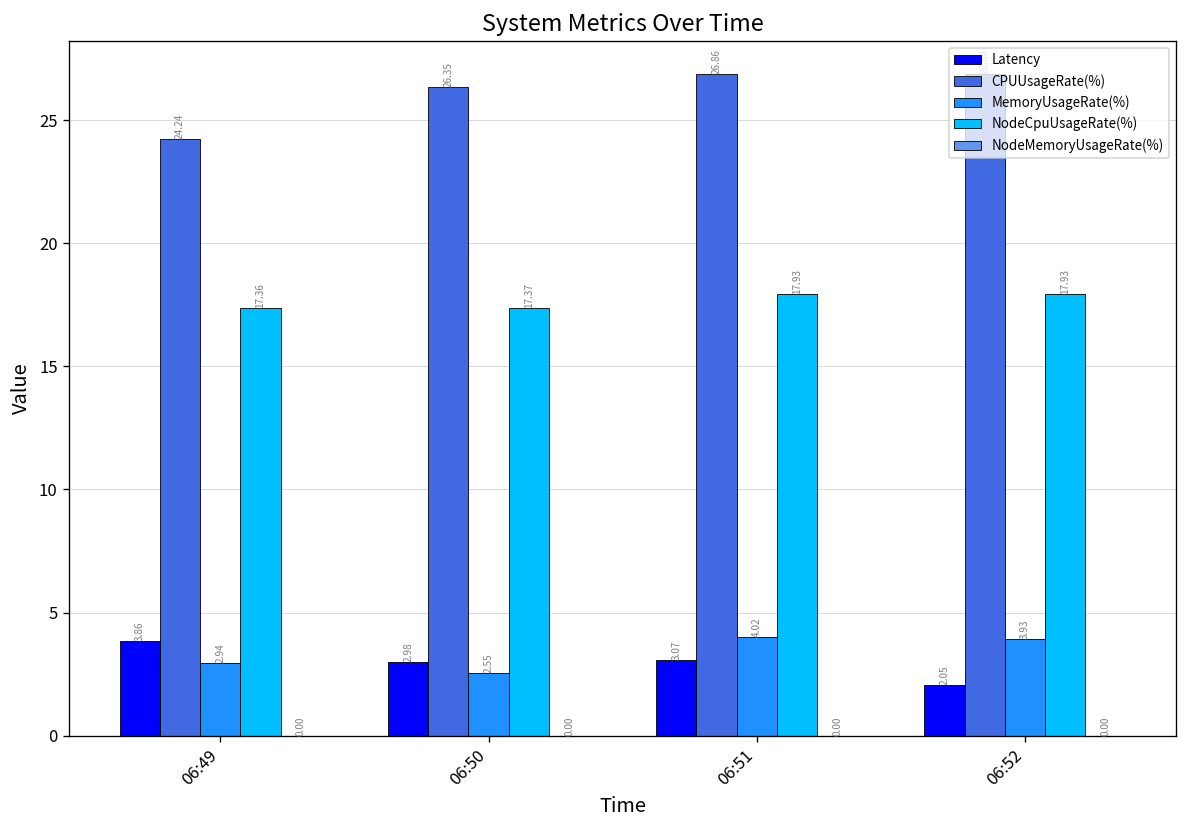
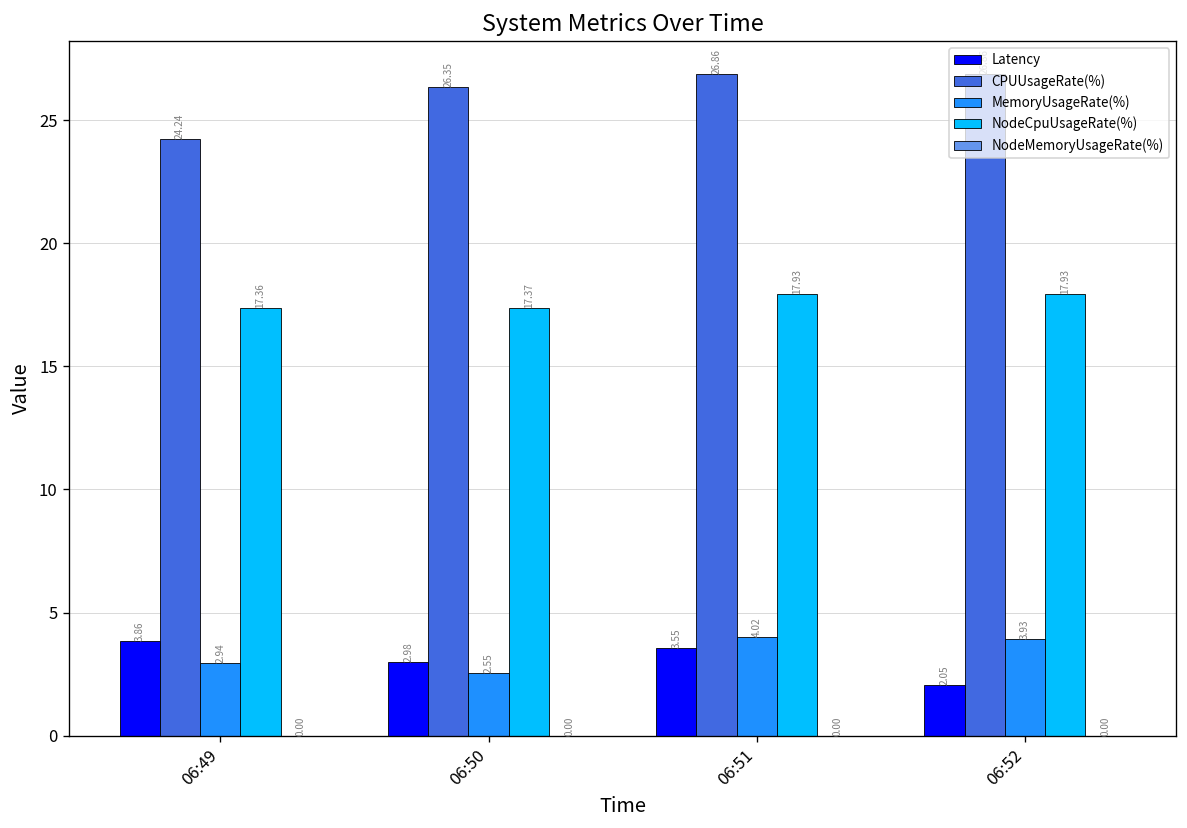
Latency, 06:51: 3.07 -> 3.55
